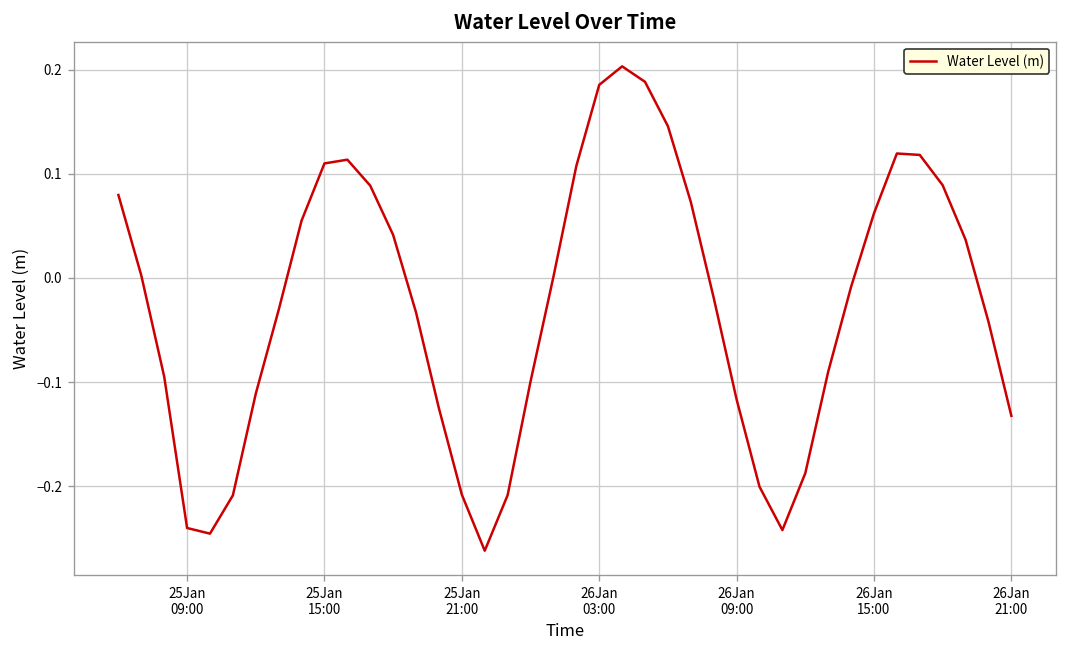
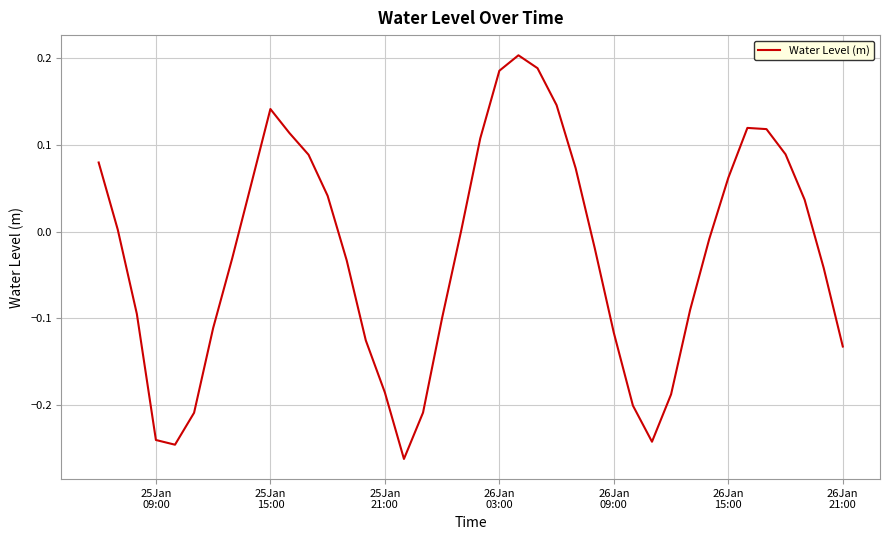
25Jan 15:00: 0.11 -> 0.14
25Jan 21:00: -0.21 -> -0.19
